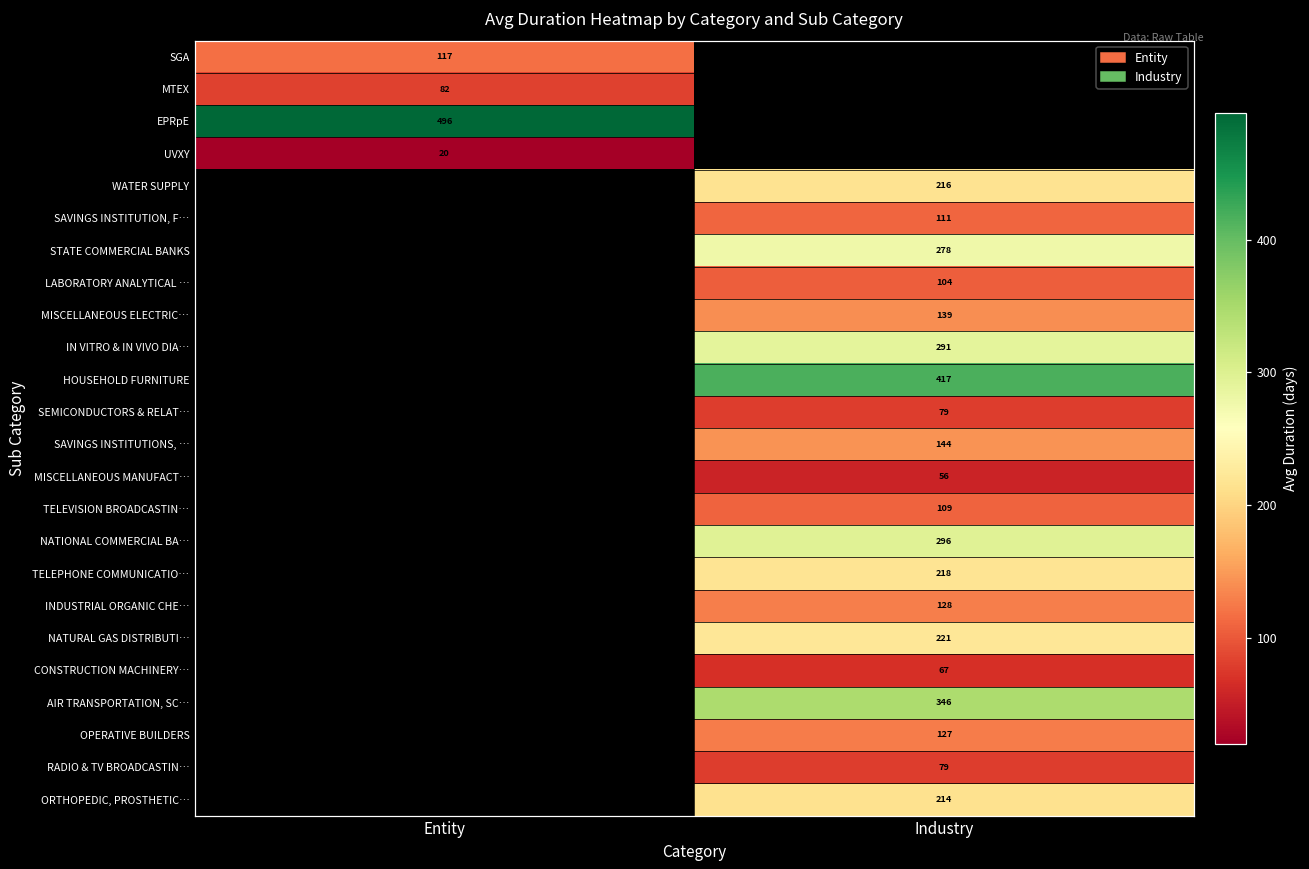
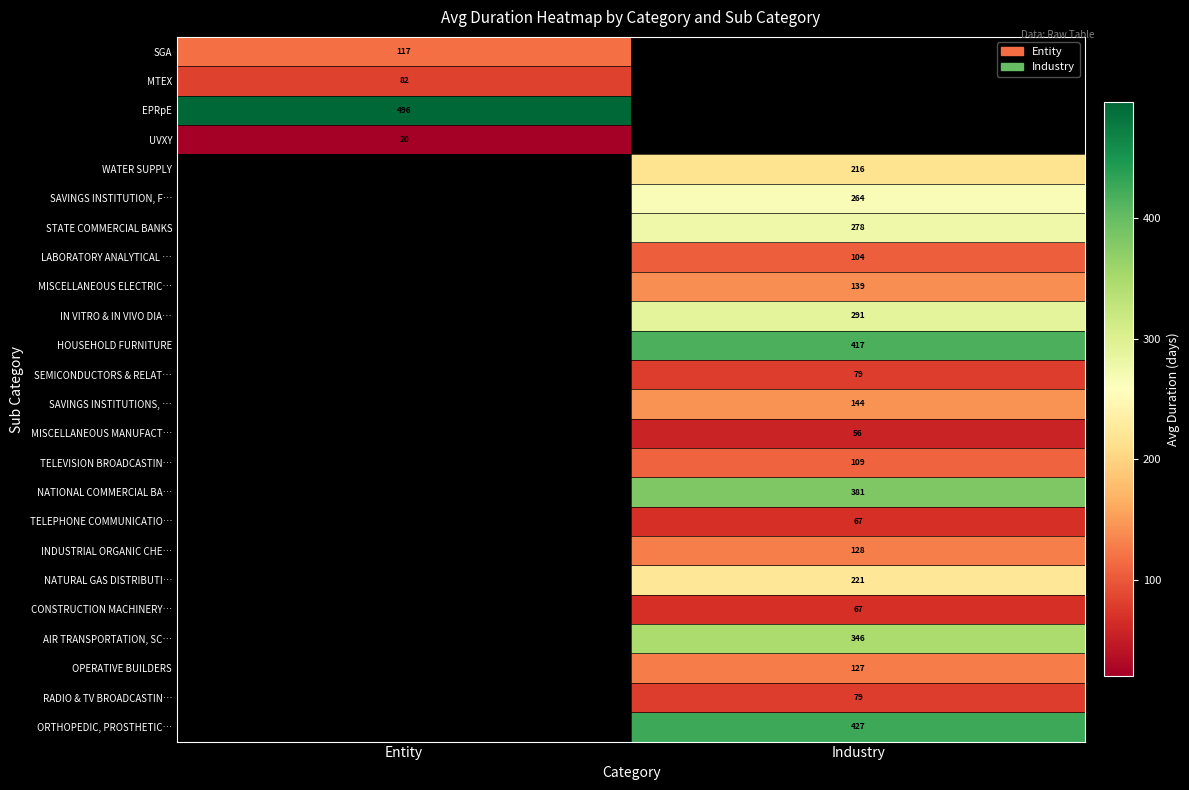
SAVINGS INSTITUTION, F…, Industry: 111 -> 264
NATIONAL COMMERCIAL BA…, Industry: 296 -> 381
TELEPHONE COMMUNICATIO…, Industry: 218 -> 67
ORTHOPEDIC, PROSTHETIC…, Industry: 214 -> 427
